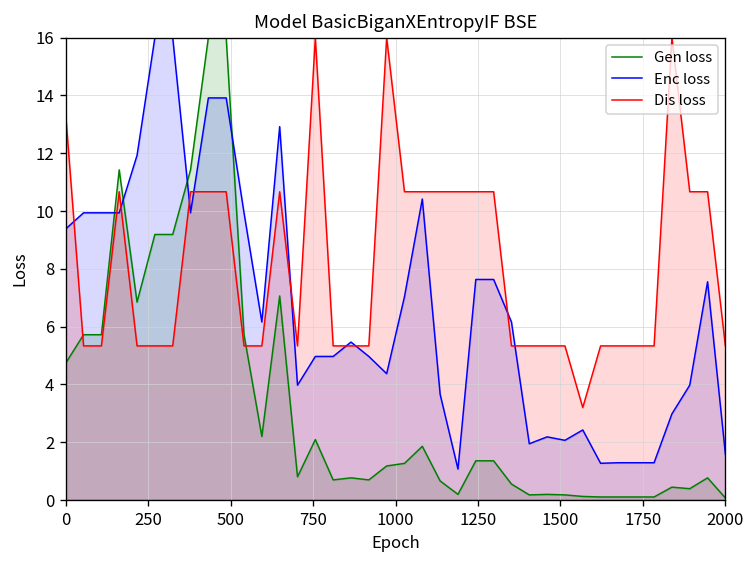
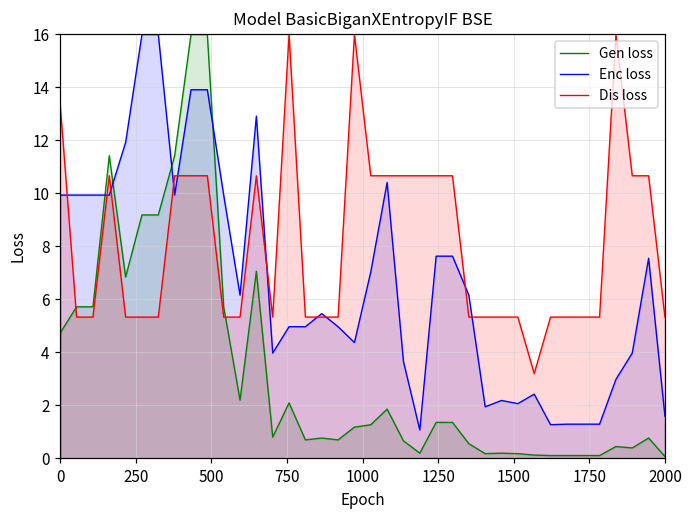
Enc loss, 0: 9.4 -> 9.9
